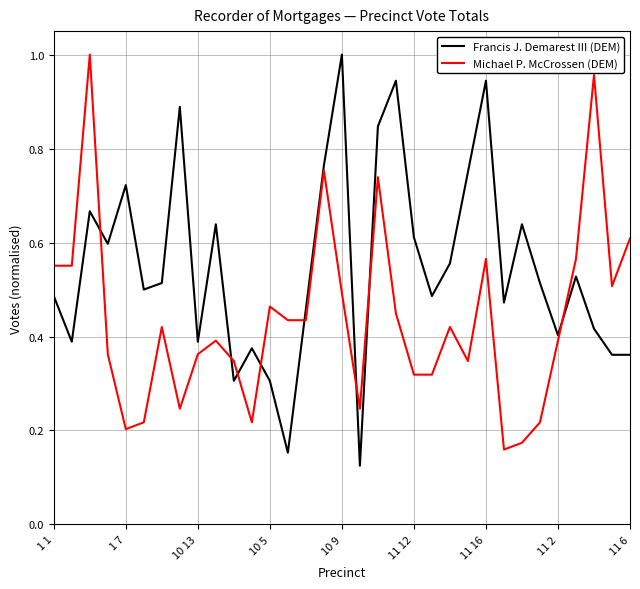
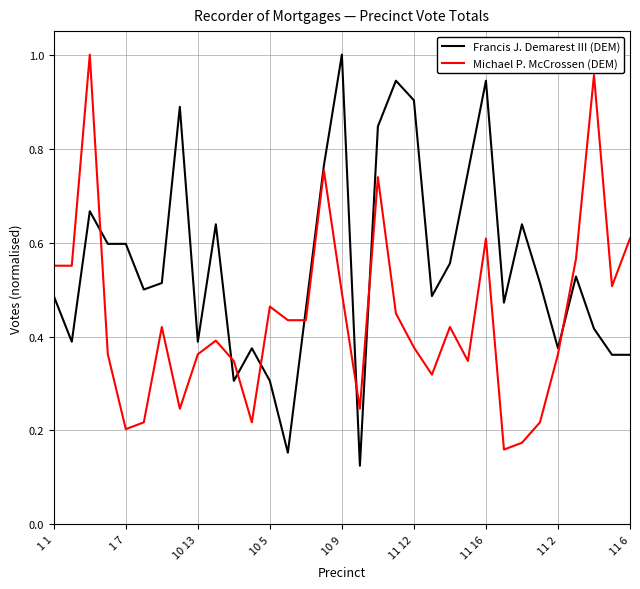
Francis J. Demarest III (DEM), 1 7: 0.72 -> 0.60
Francis J. Demarest III (DEM), 11 12: 0.61 -> 0.90
Michael P. McCrossen (DEM), 11 12: 0.32 -> 0.38
Michael P. McCrossen (DEM), 11 16: 0.57 -> 0.61
Francis J. Demarest III (DEM), 11 2: 0.40 -> 0.38
Michael P. McCrossen (DEM), 11 2: 0.39 -> 0.36
